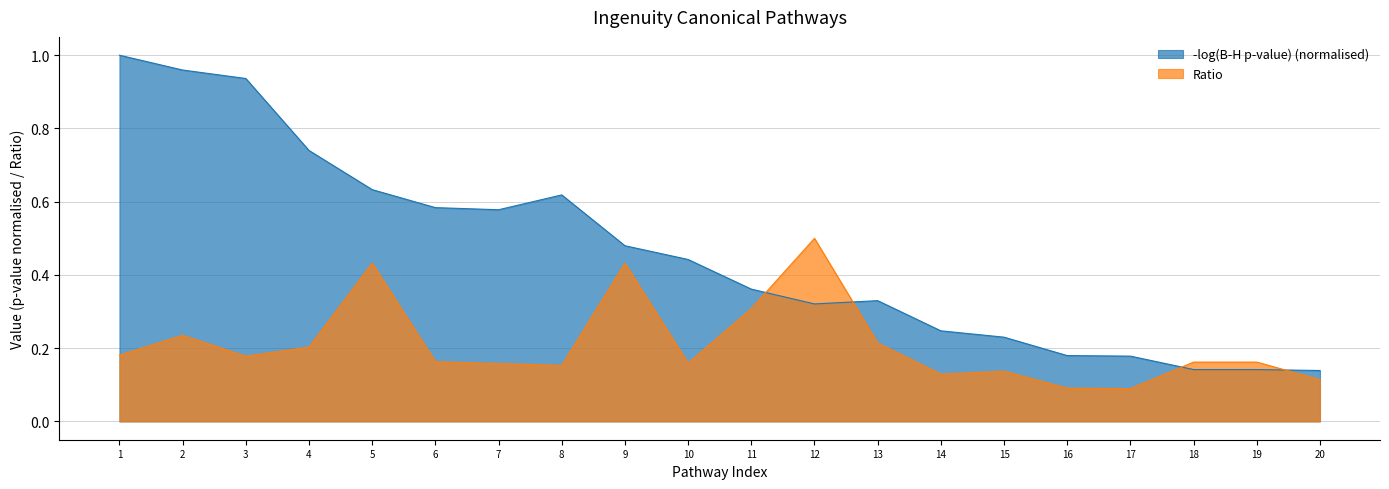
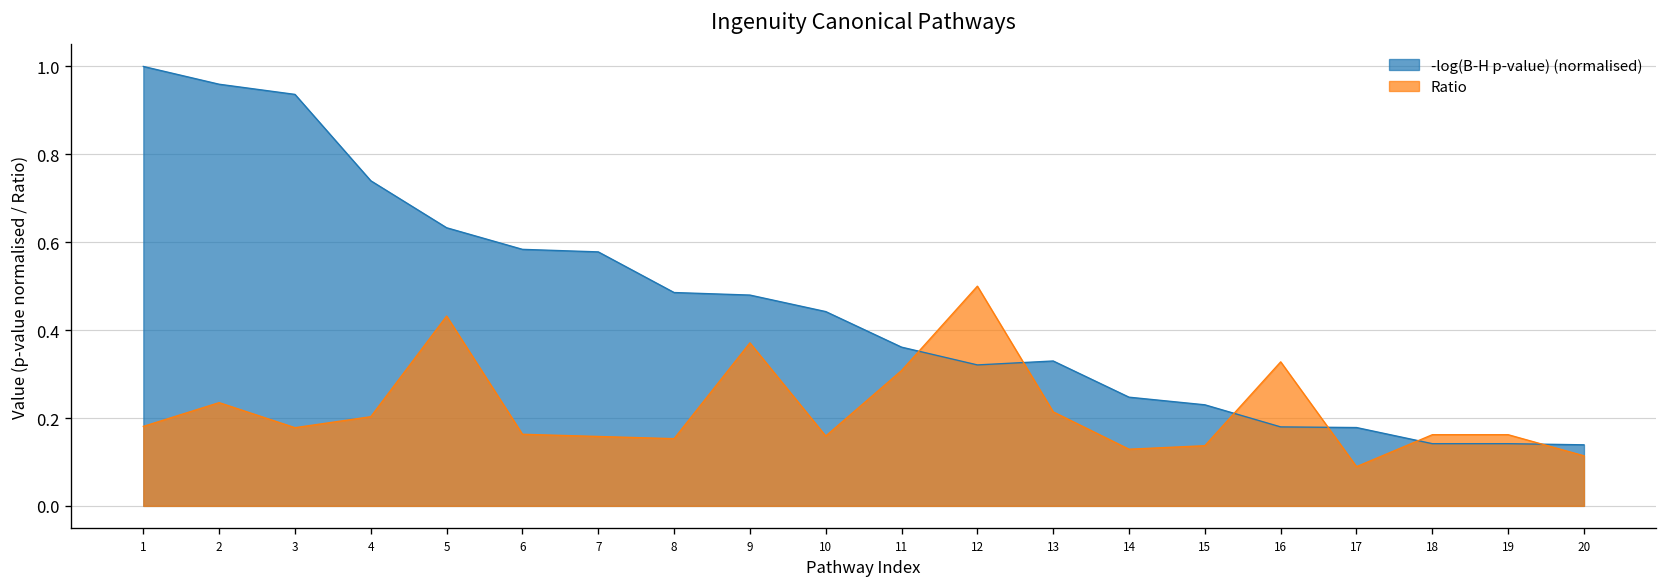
-log(B-H p-value) (normalised), 8: 0.62 -> 0.49
Ratio, 9: 0.43 -> 0.37
Ratio, 16: 0.09 -> 0.33
